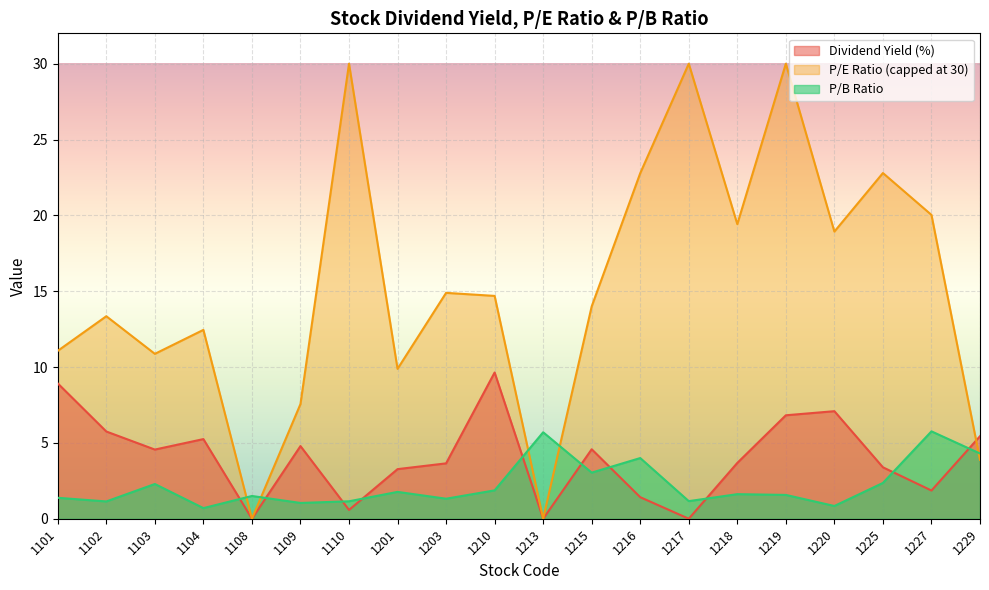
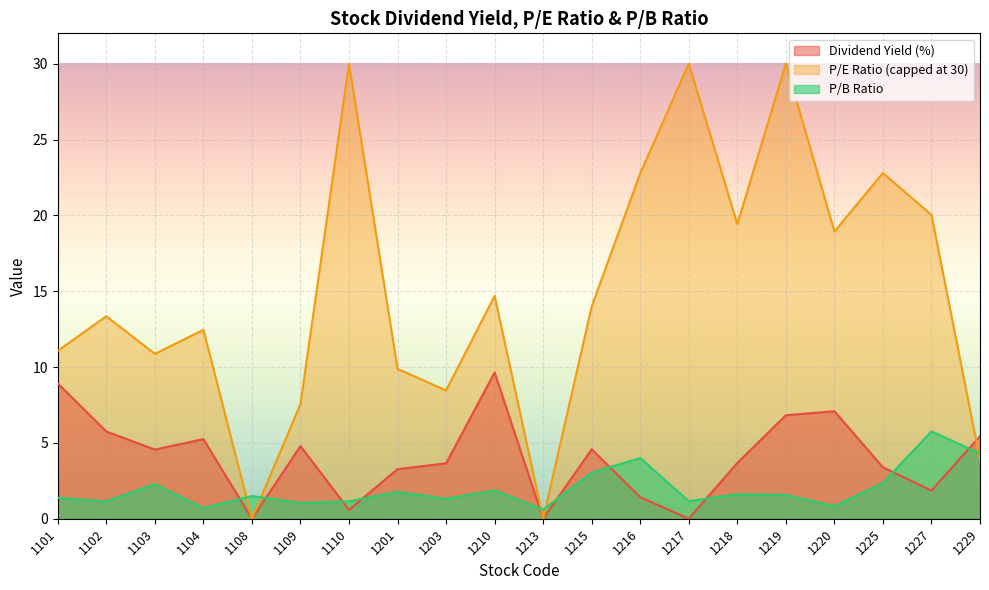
P/E Ratio (capped at 30), 1203: 14.9 -> 8.5
P/B Ratio, 1213: 5.7 -> 0.6
